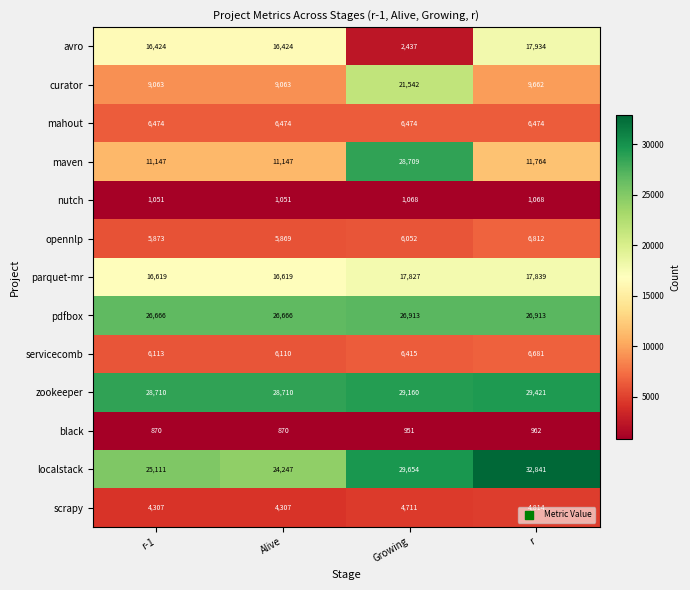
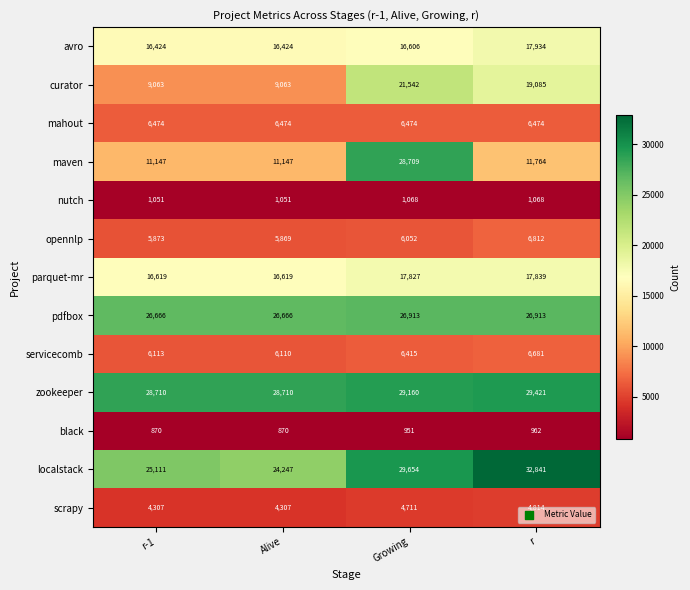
avro, Growing: 2,437 -> 16,606
curator, r: 9,662 -> 19,085
